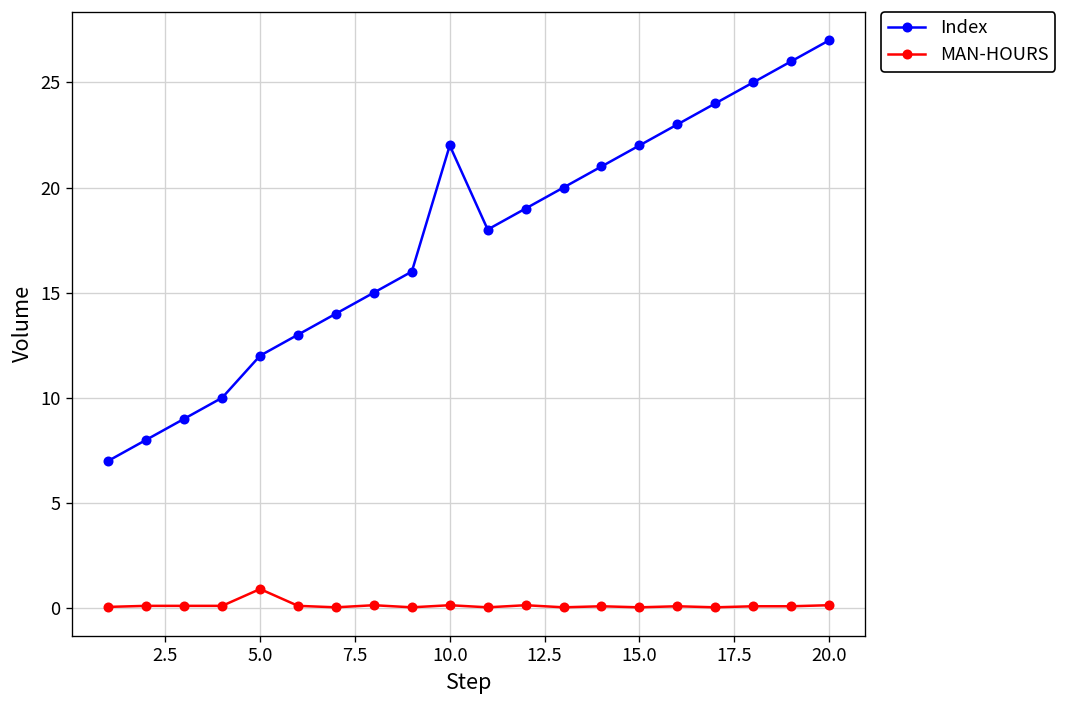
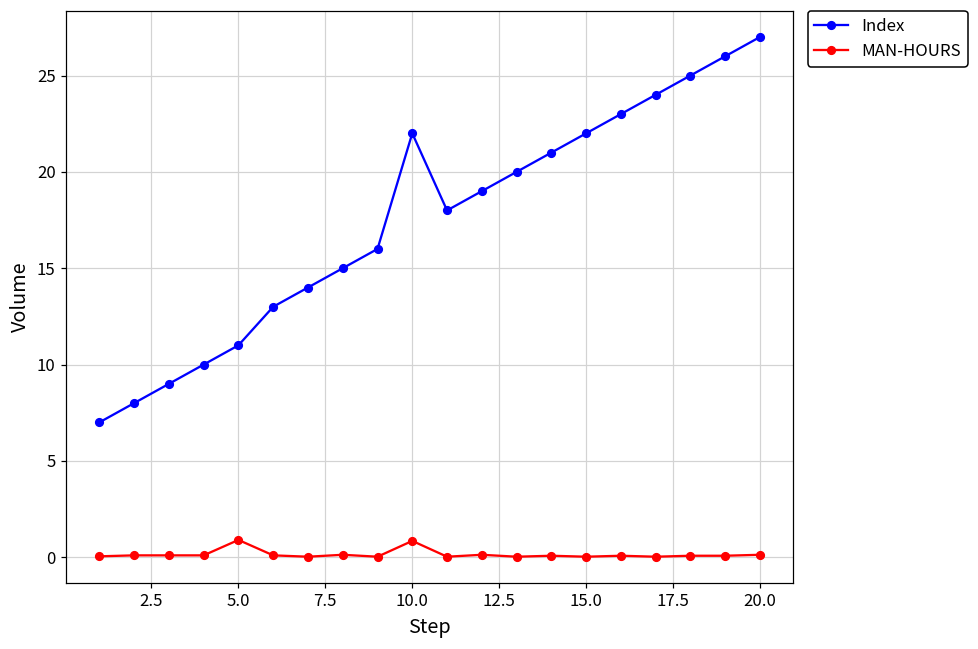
Index, 5.0: 12 -> 11
MAN-HOURS, 10.0: 0.1 -> 0.9
